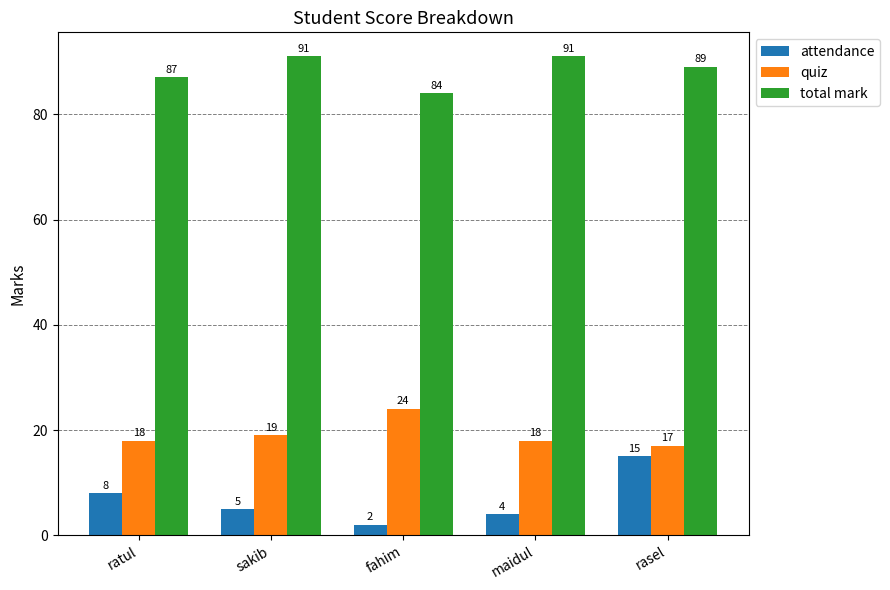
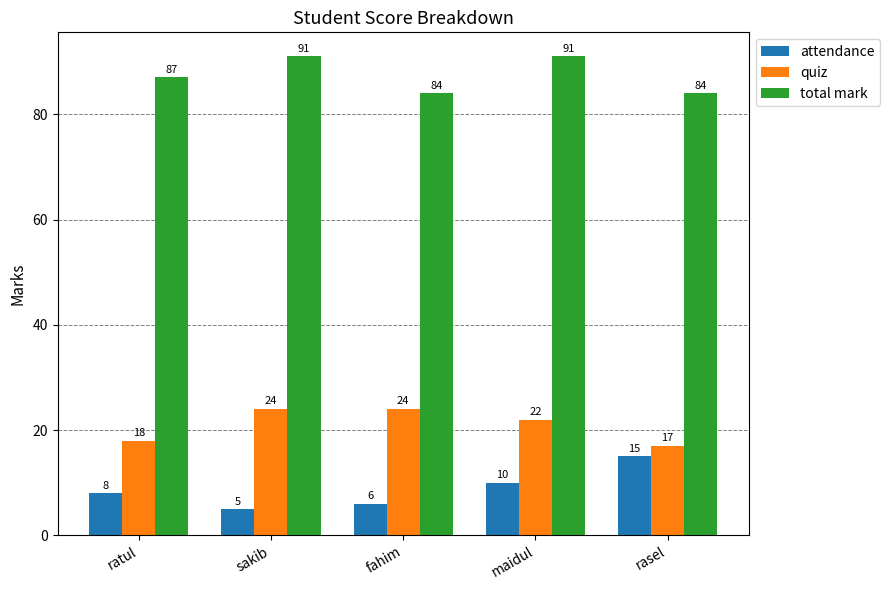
quiz, sakib: 19 -> 24
attendance, fahim: 2 -> 6
attendance, maidul: 4 -> 10
quiz, maidul: 18 -> 22
total mark, rasel: 89 -> 84
